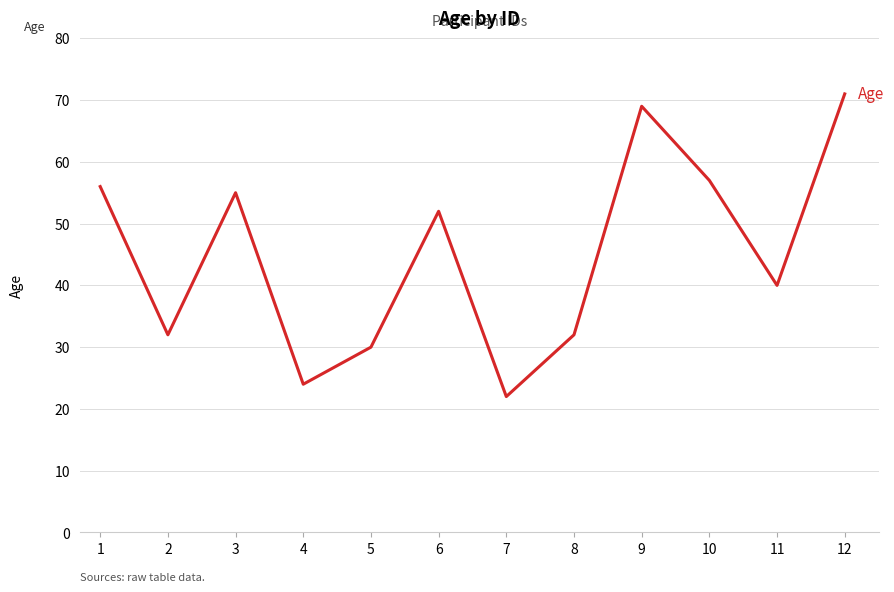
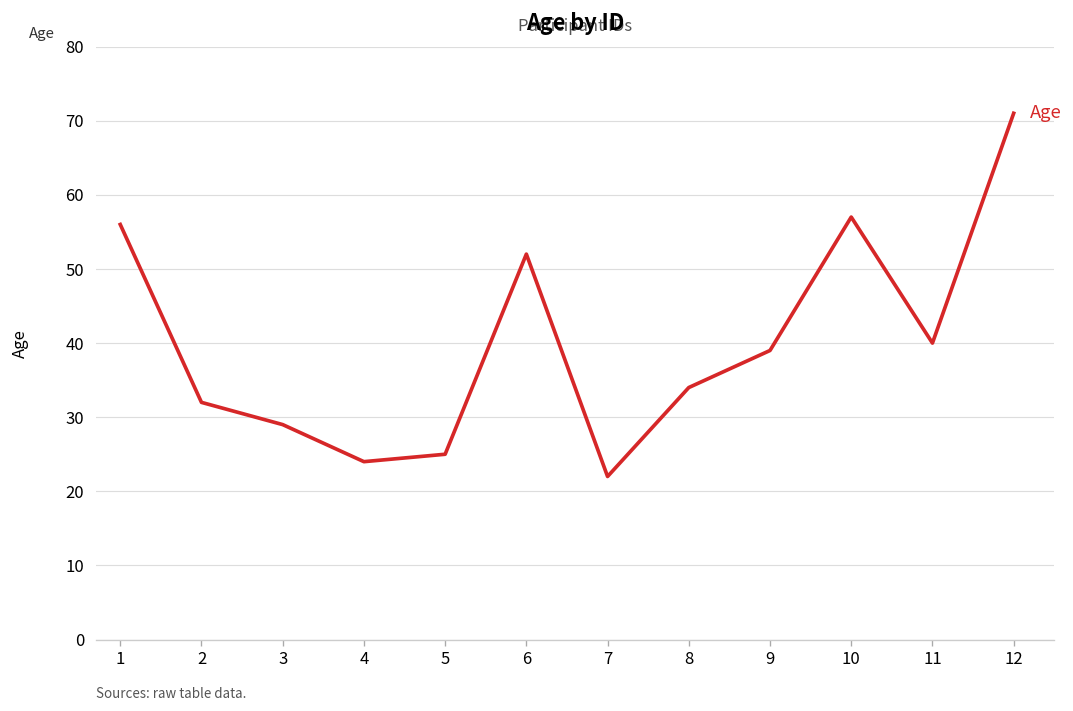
3: 55 -> 29
5: 30 -> 25
8: 32 -> 34
9: 69 -> 39
